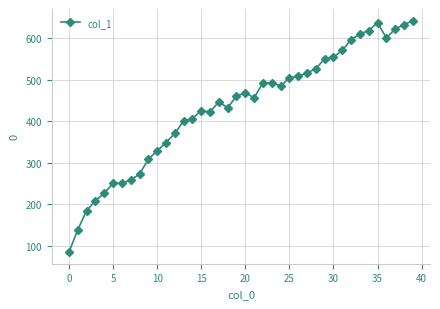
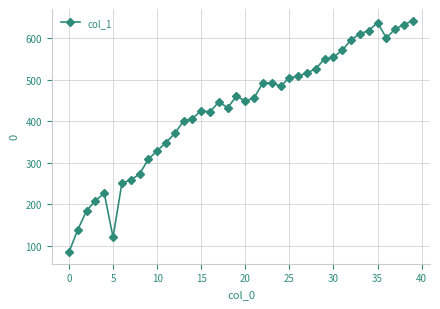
5: 250 -> 120
20: 470 -> 450
